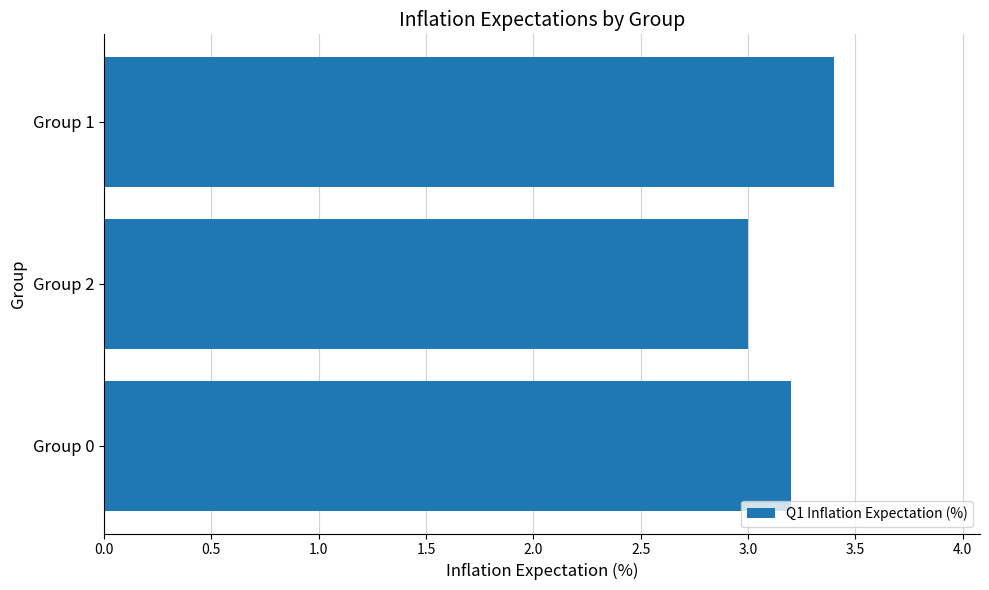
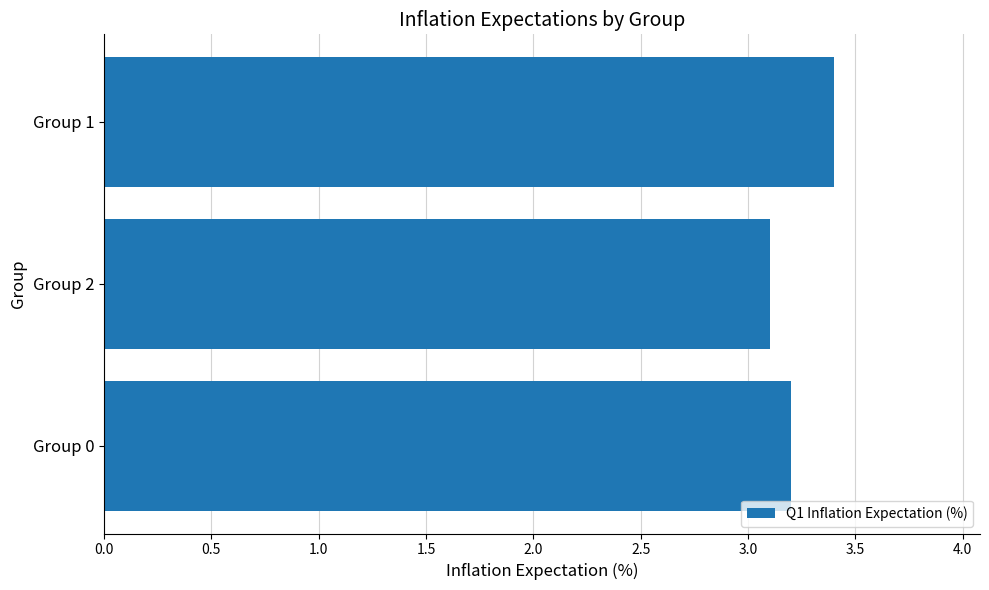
Group 2: 3.0 -> 3.1
